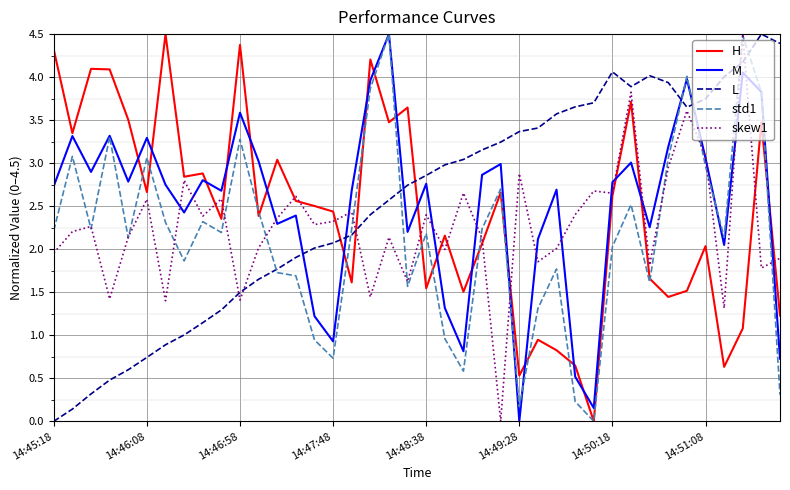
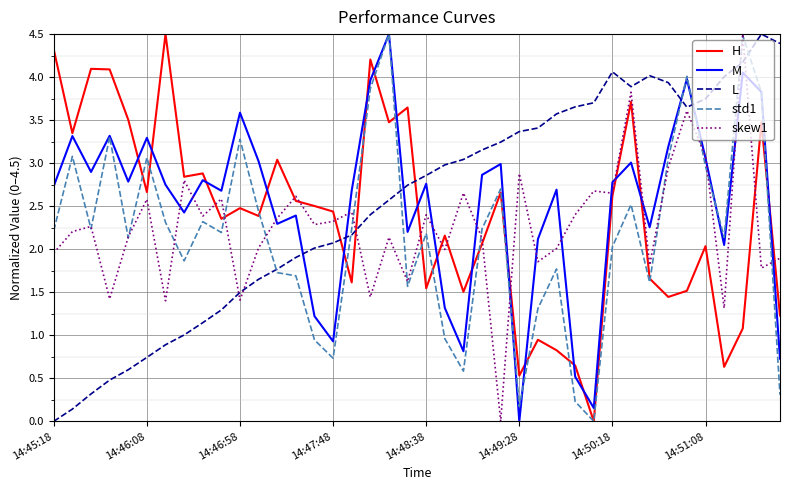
H, 14:46:58: 4.4 -> 2.5
